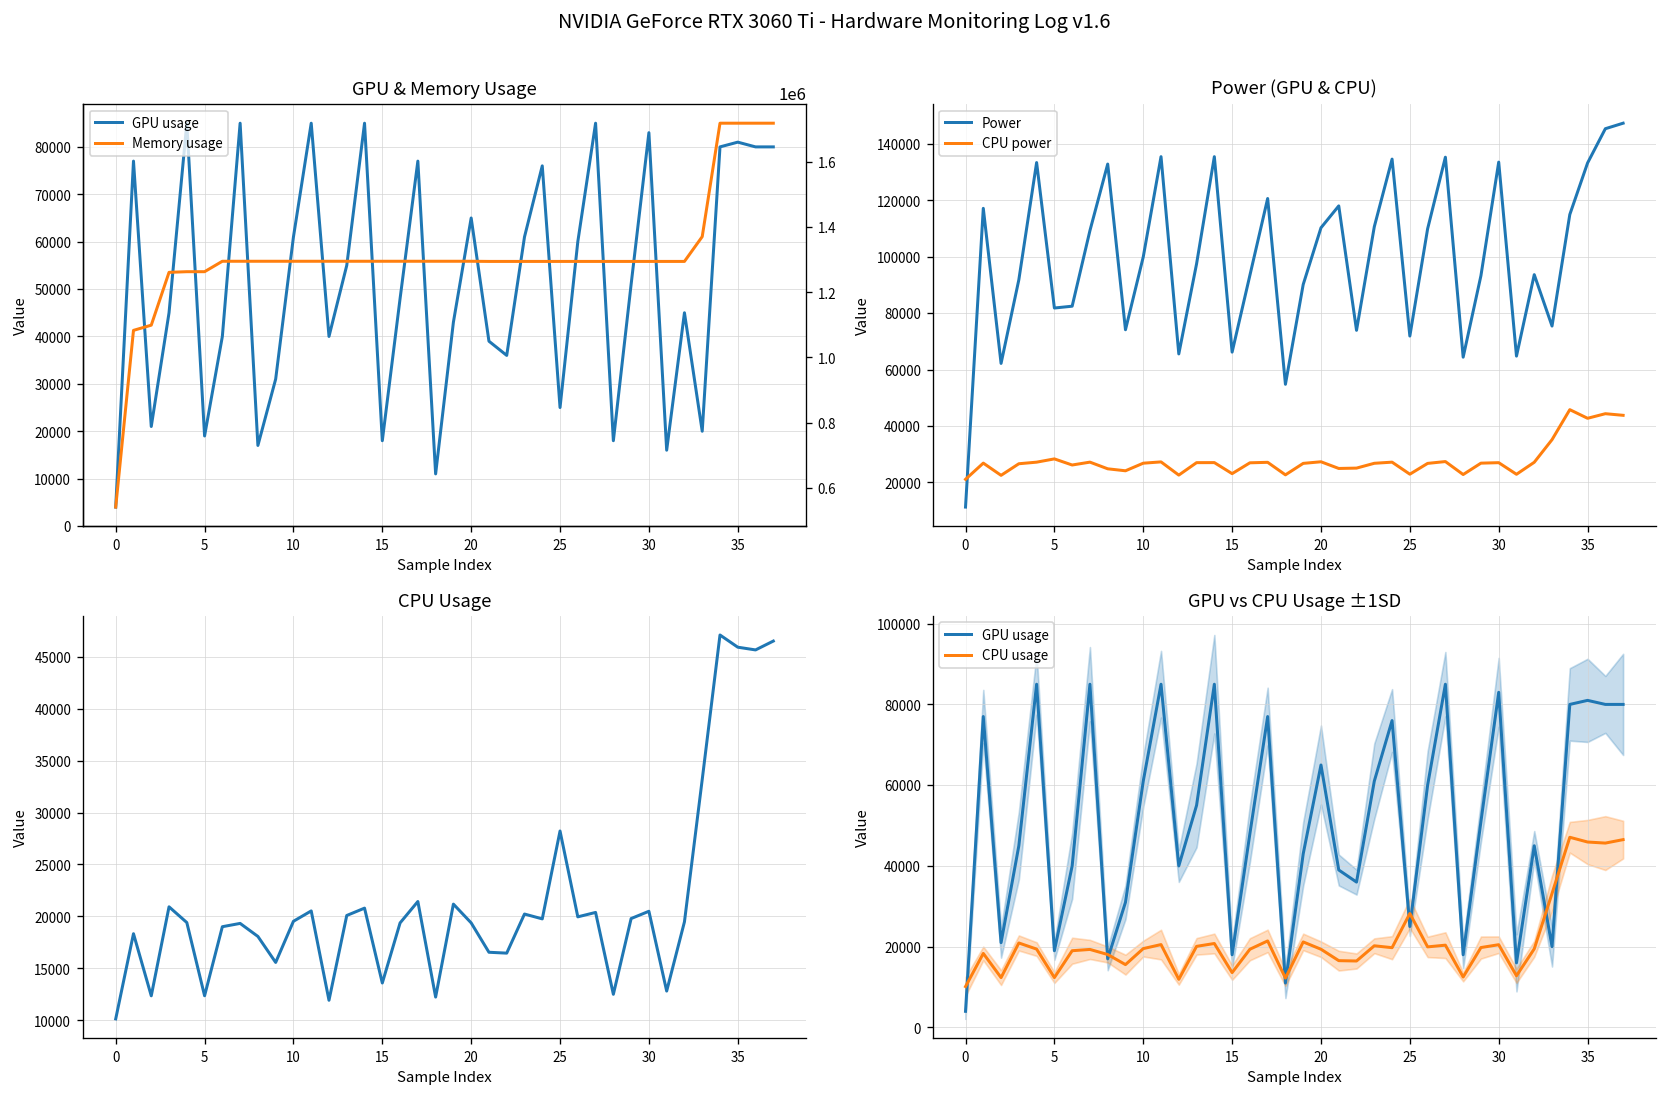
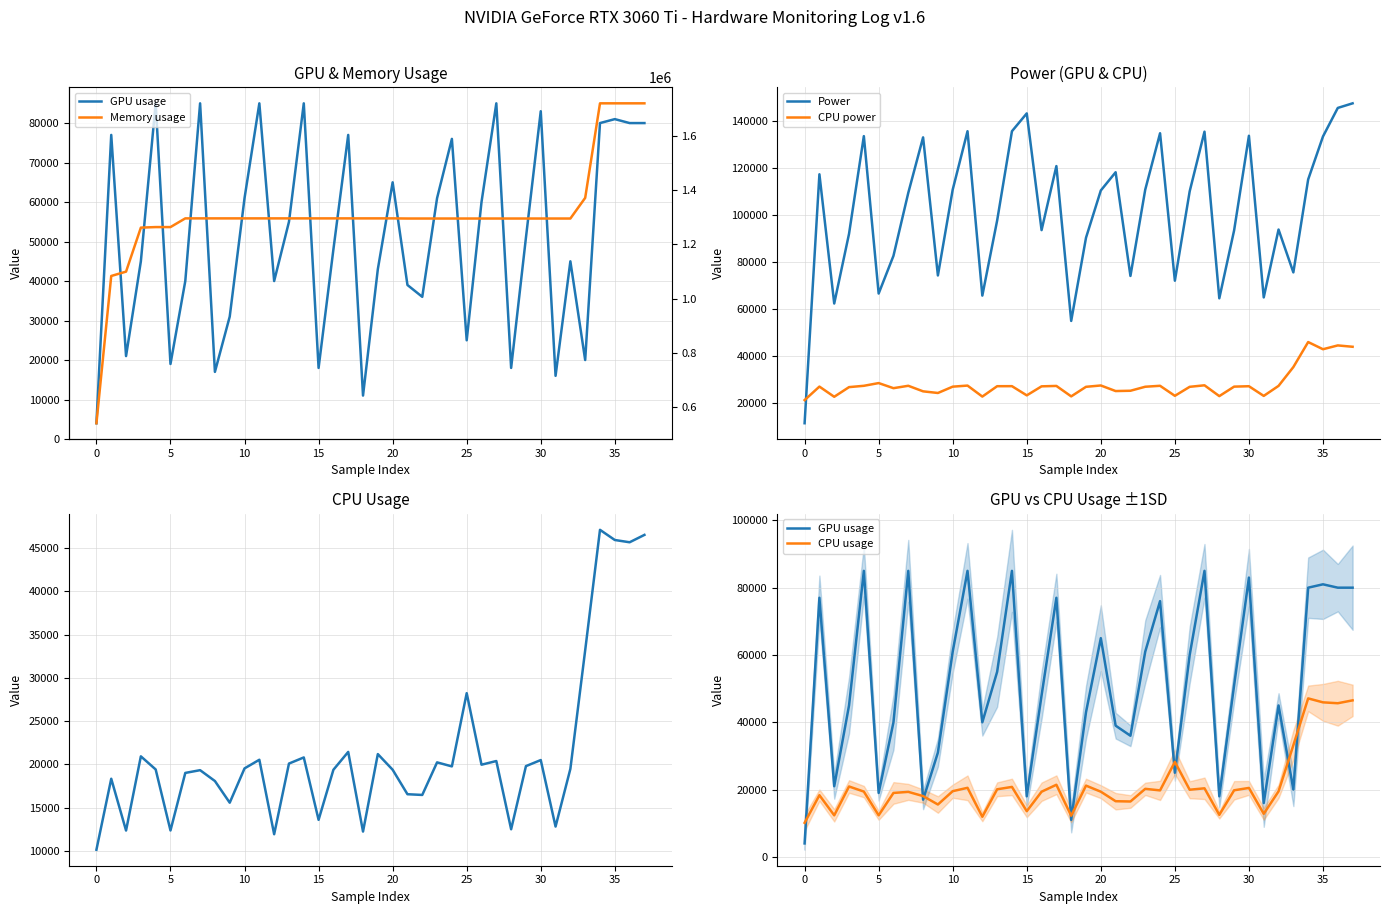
Power (GPU & CPU), Power, 5: 82000 -> 66000
Power (GPU & CPU), Power, 10: 100000 -> 111000
Power (GPU & CPU), Power, 15: 66000 -> 143000
